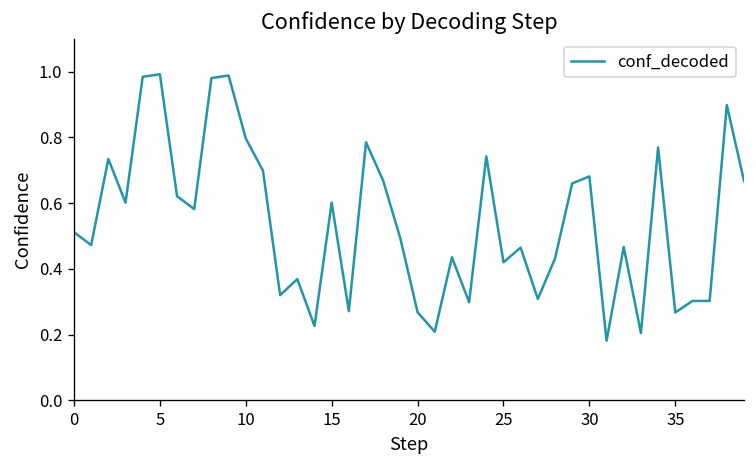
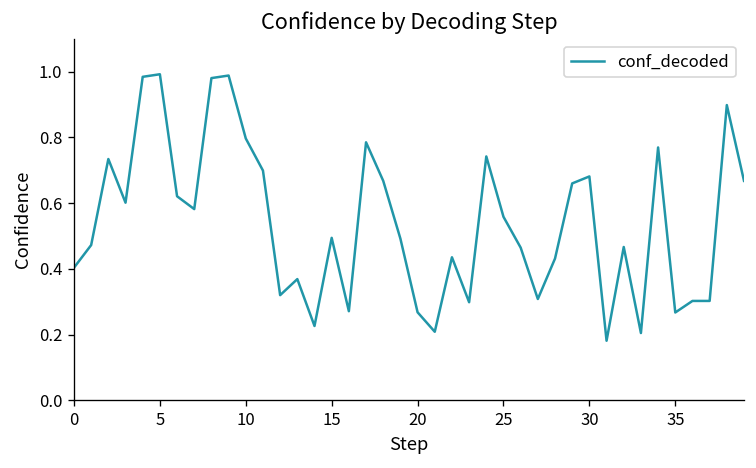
0: 0.51 -> 0.40
15: 0.60 -> 0.49
25: 0.42 -> 0.56
